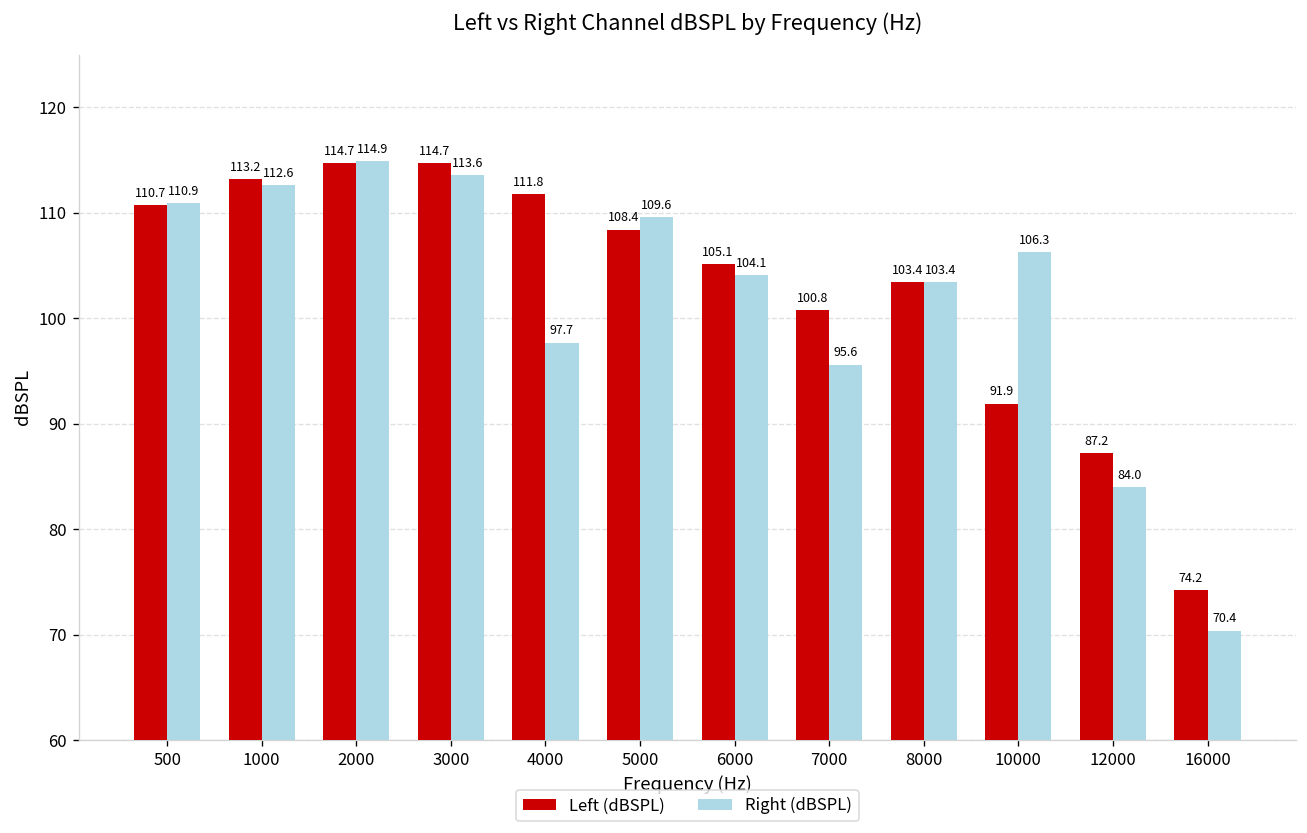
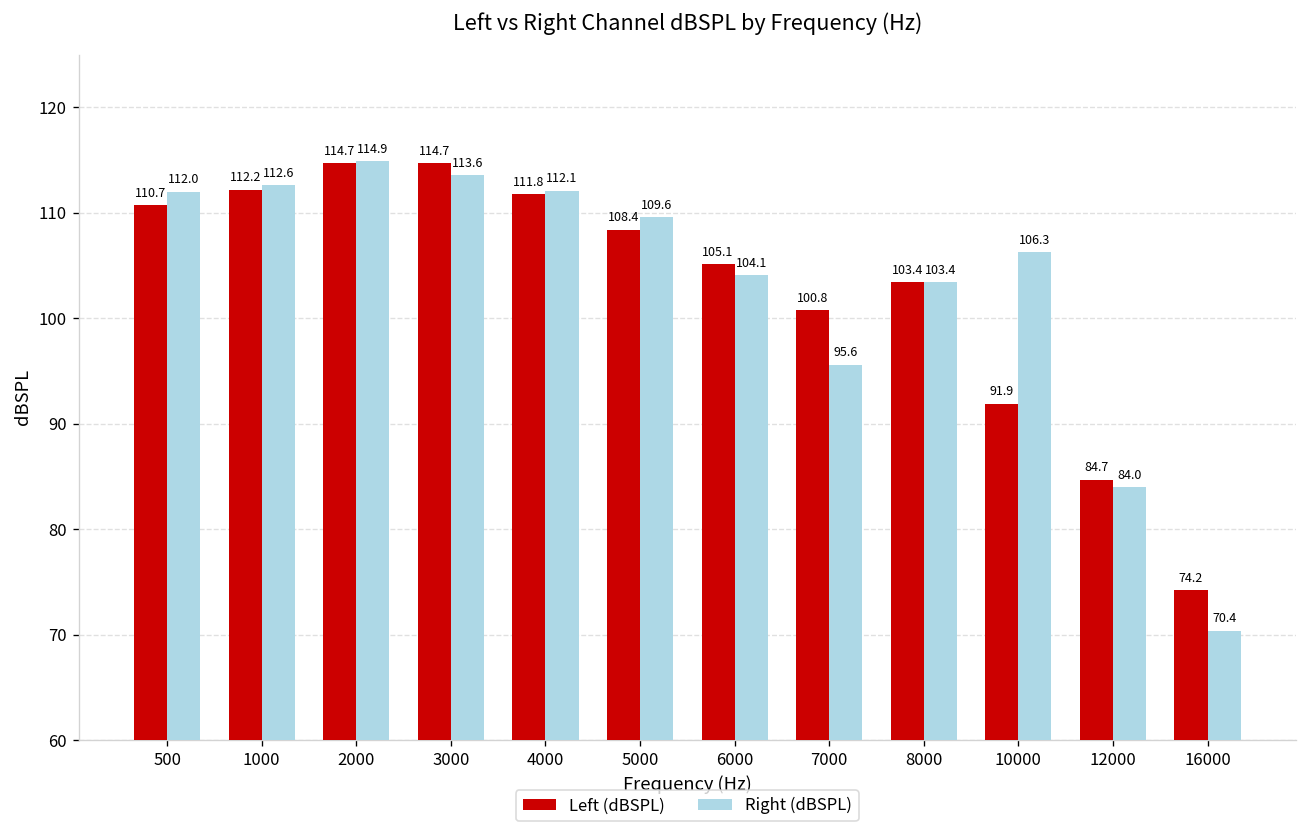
Right (dBSPL), 500: 110.9 -> 112.0
Left (dBSPL), 1000: 113.2 -> 112.2
Right (dBSPL), 4000: 97.7 -> 112.1
Left (dBSPL), 12000: 87.2 -> 84.7
